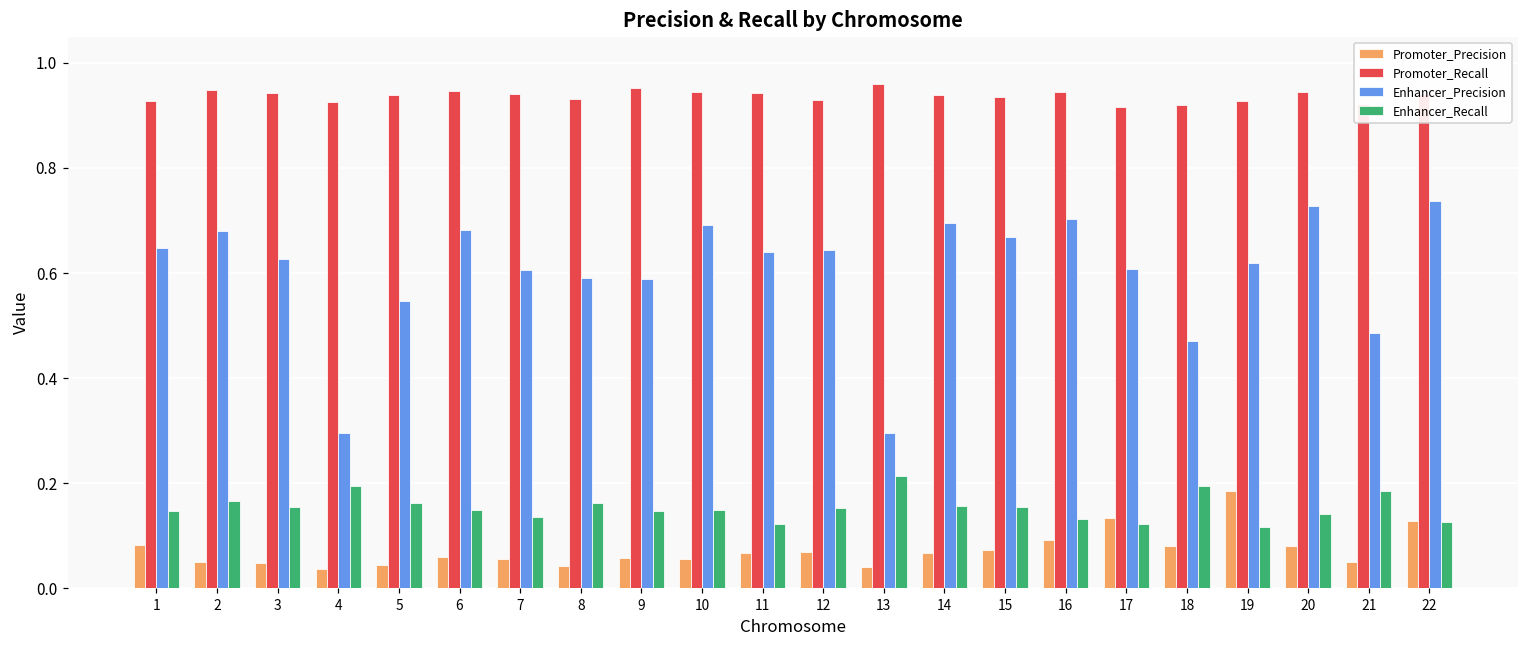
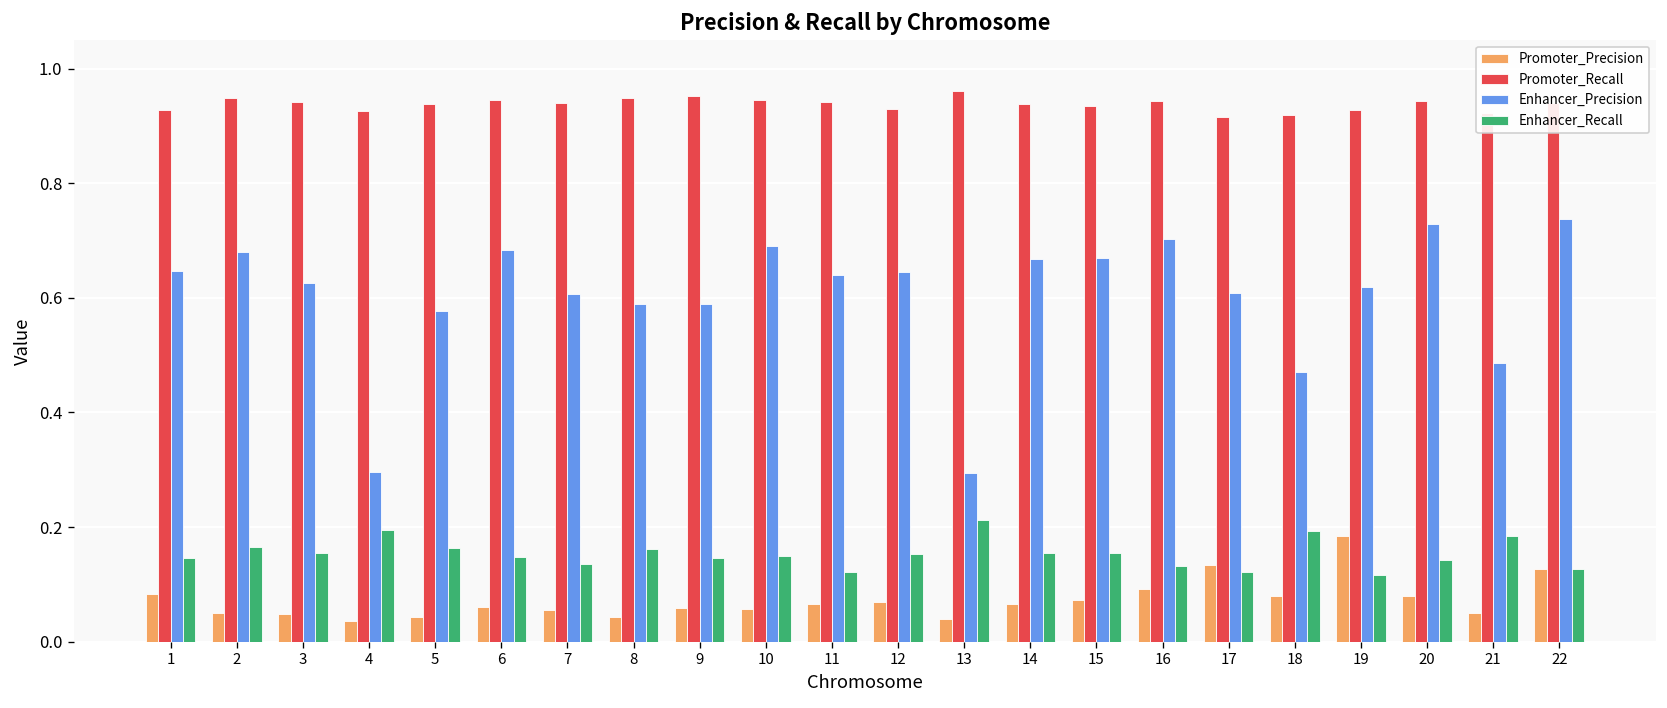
Enhancer_Precision, 5: 0.55 -> 0.58
Promoter_Recall, 8: 0.93 -> 0.95
Enhancer_Precision, 14: 0.69 -> 0.67
